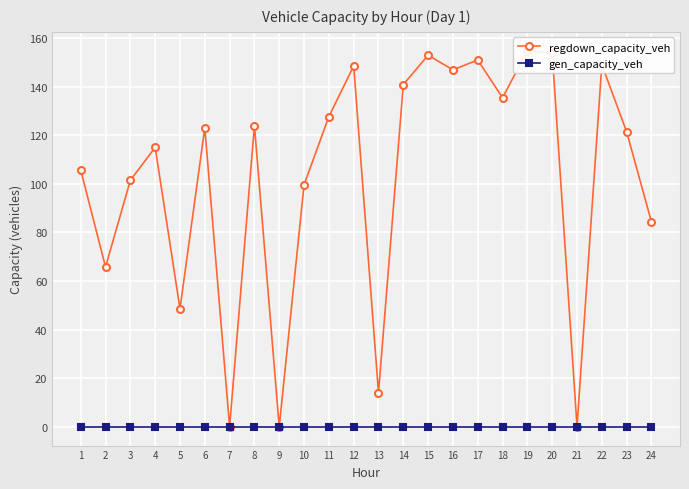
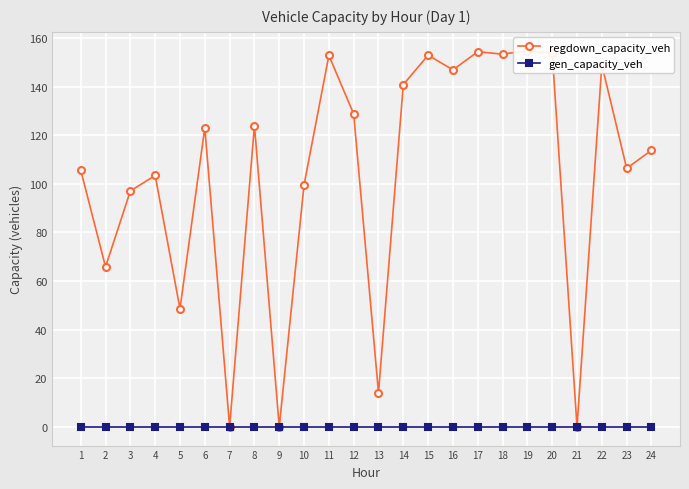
regdown_capacity_veh, 3: 101 -> 97
regdown_capacity_veh, 4: 115 -> 103
regdown_capacity_veh, 11: 128 -> 153
regdown_capacity_veh, 12: 149 -> 129
regdown_capacity_veh, 17: 151 -> 154
regdown_capacity_veh, 18: 135 -> 153
regdown_capacity_veh, 23: 121 -> 106
regdown_capacity_veh, 24: 84 -> 114
